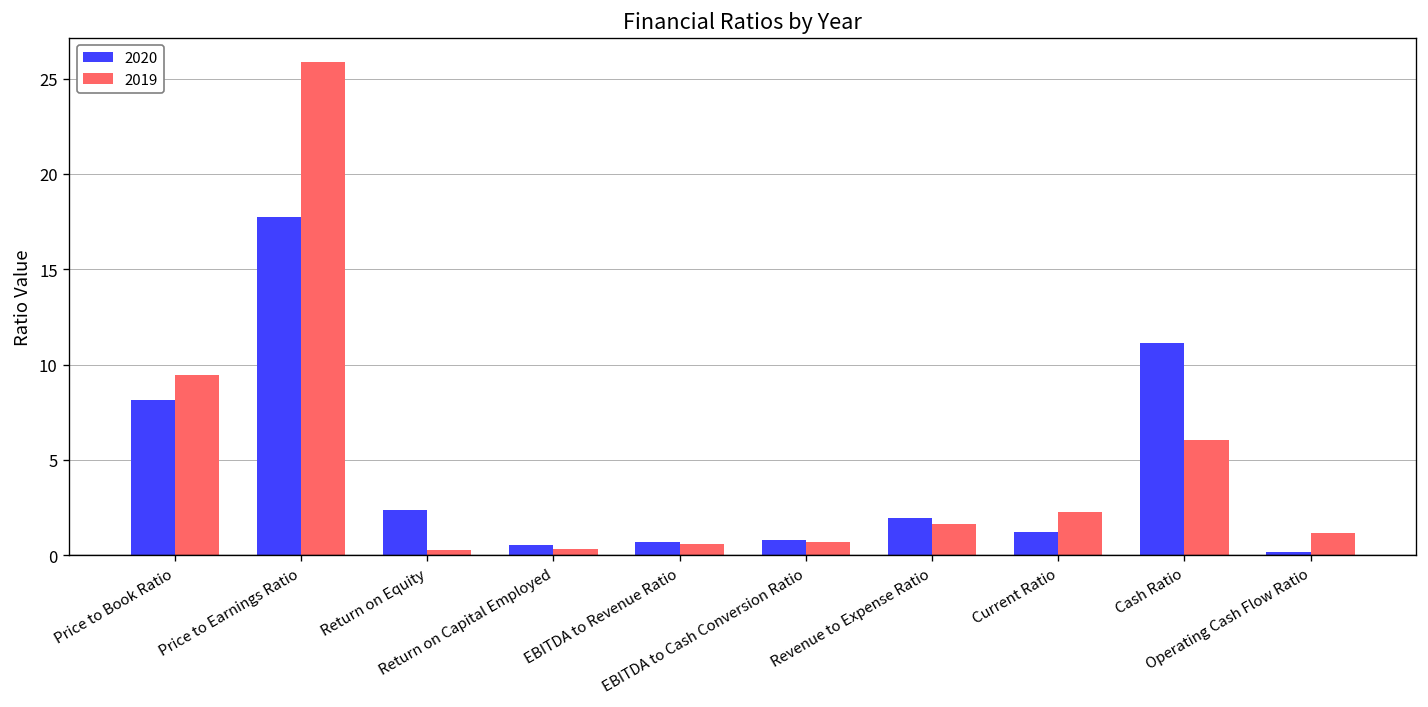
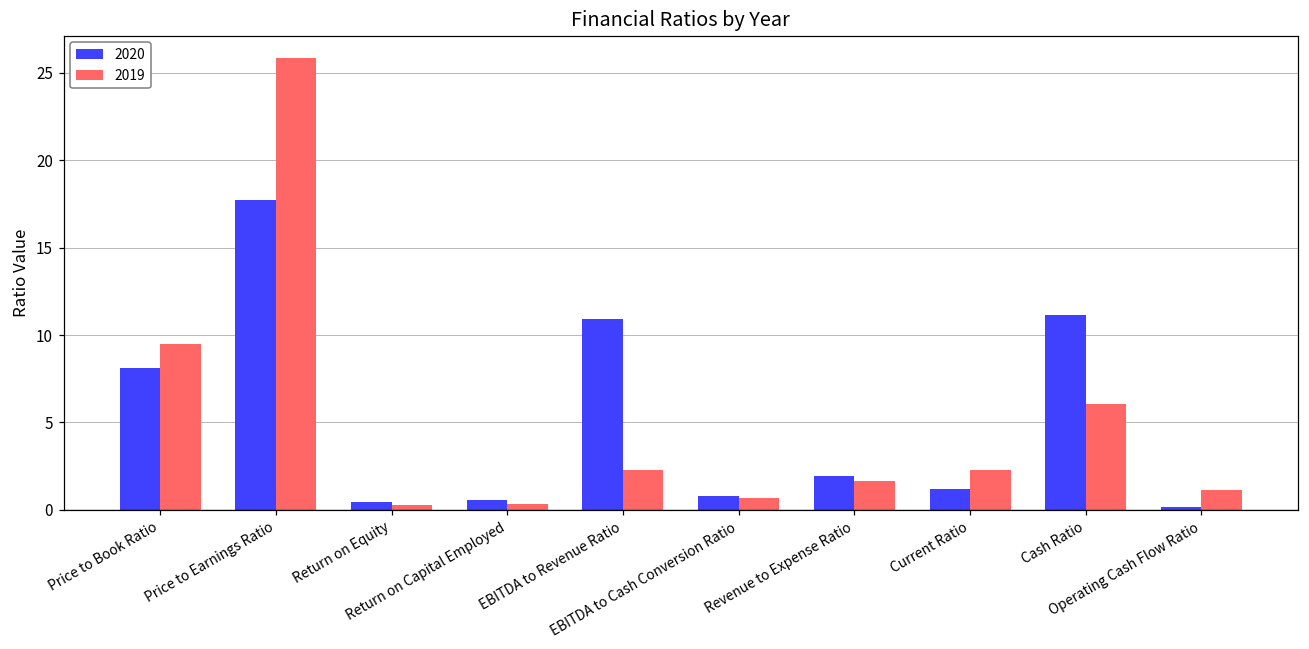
2020, Return on Equity: 2.4 -> 0.4
2020, EBITDA to Revenue Ratio: 0.7 -> 10.9
2019, EBITDA to Revenue Ratio: 0.6 -> 2.3
